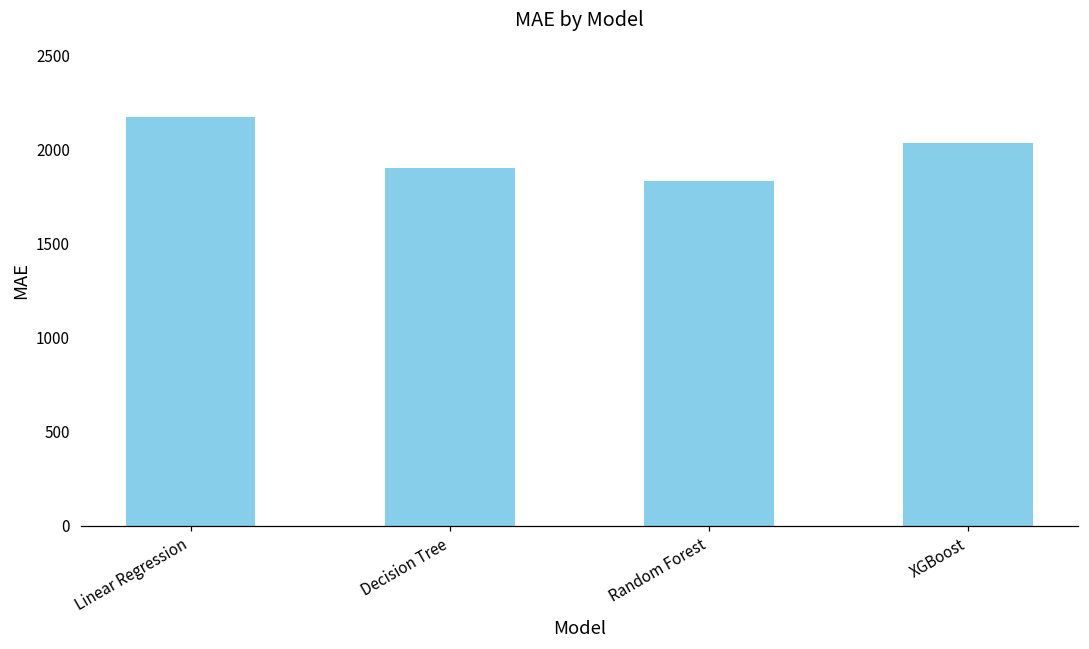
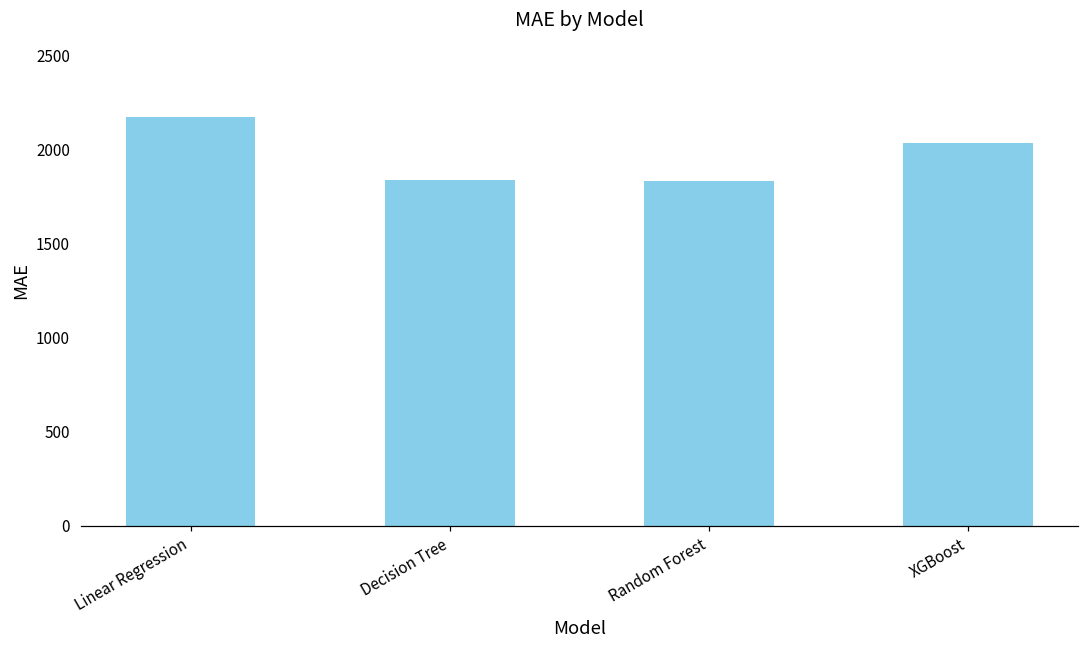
Decision Tree: 1900 -> 1840
